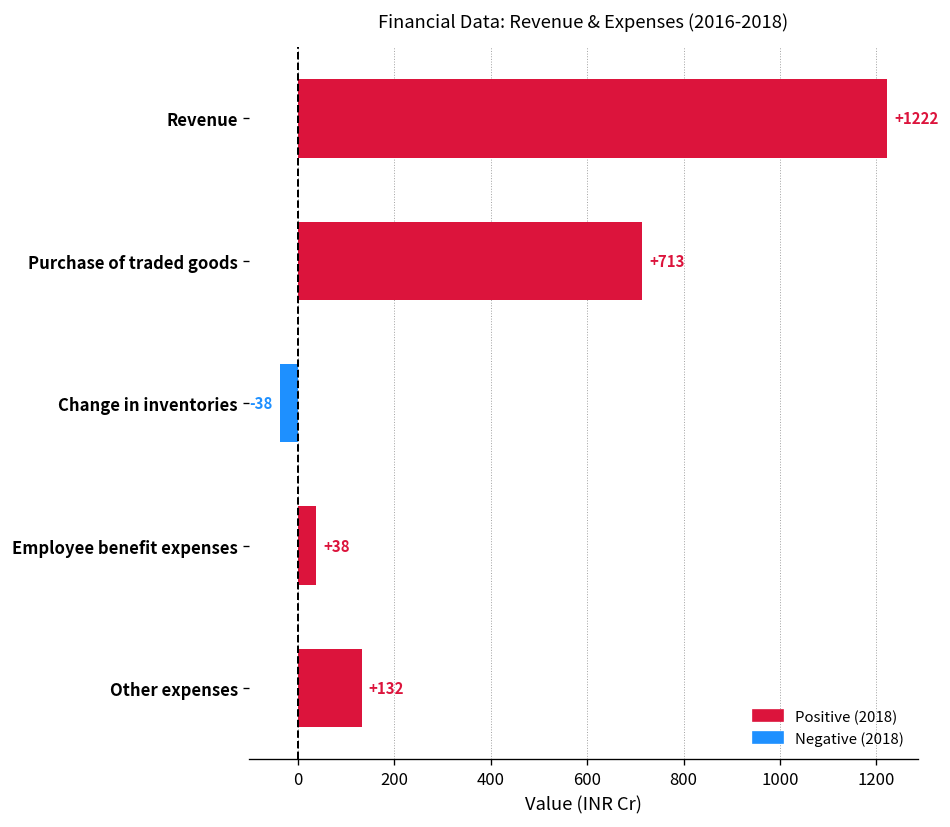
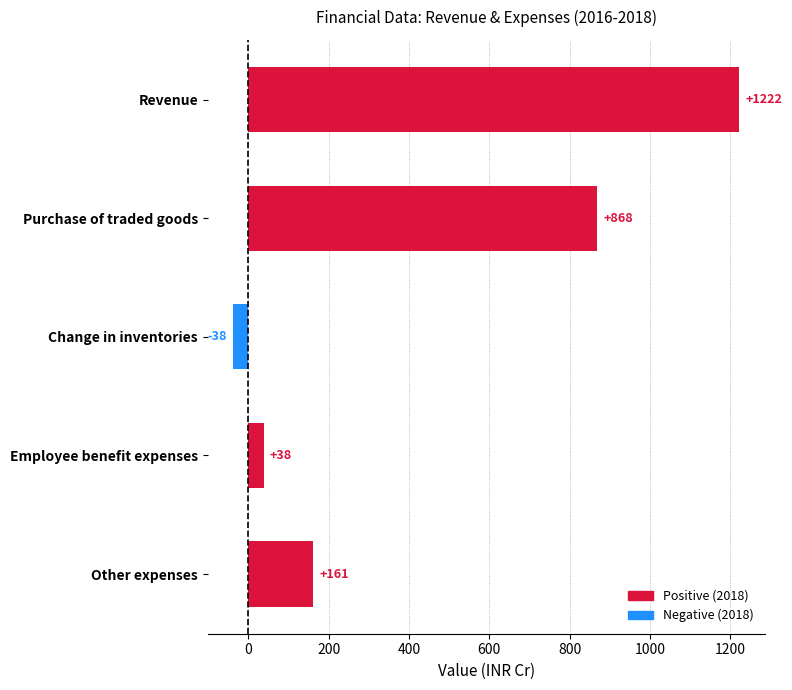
Purchase of traded goods: +713 -> +868
Other expenses: +132 -> +161
